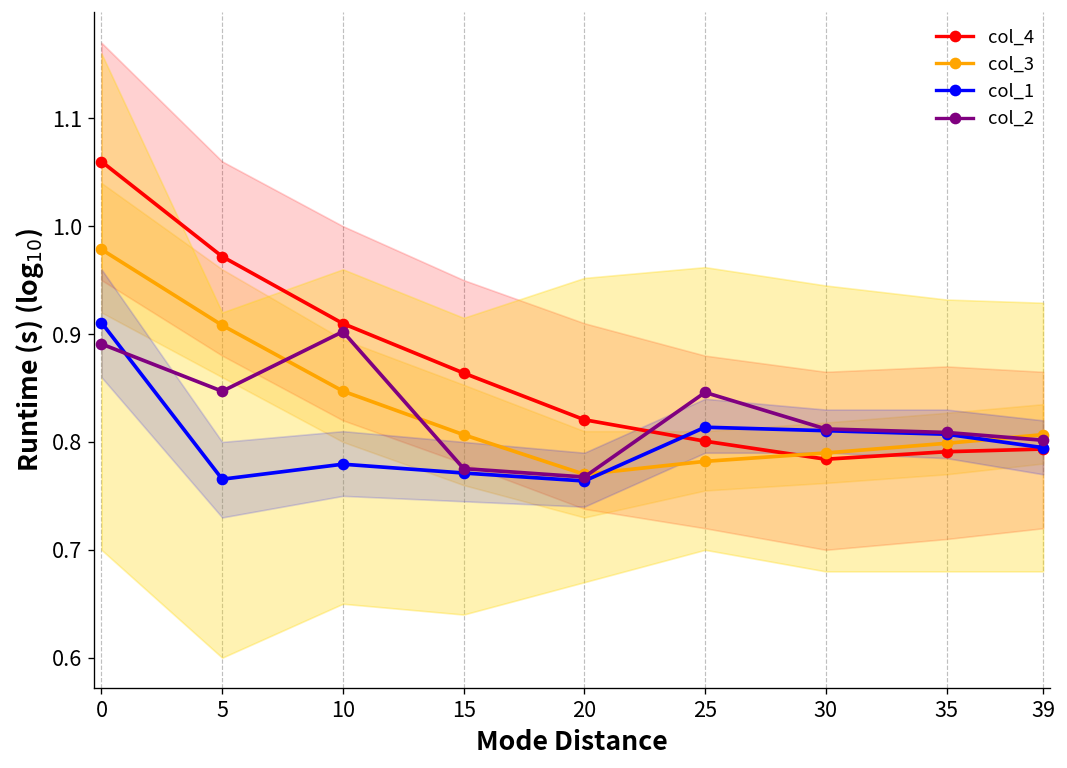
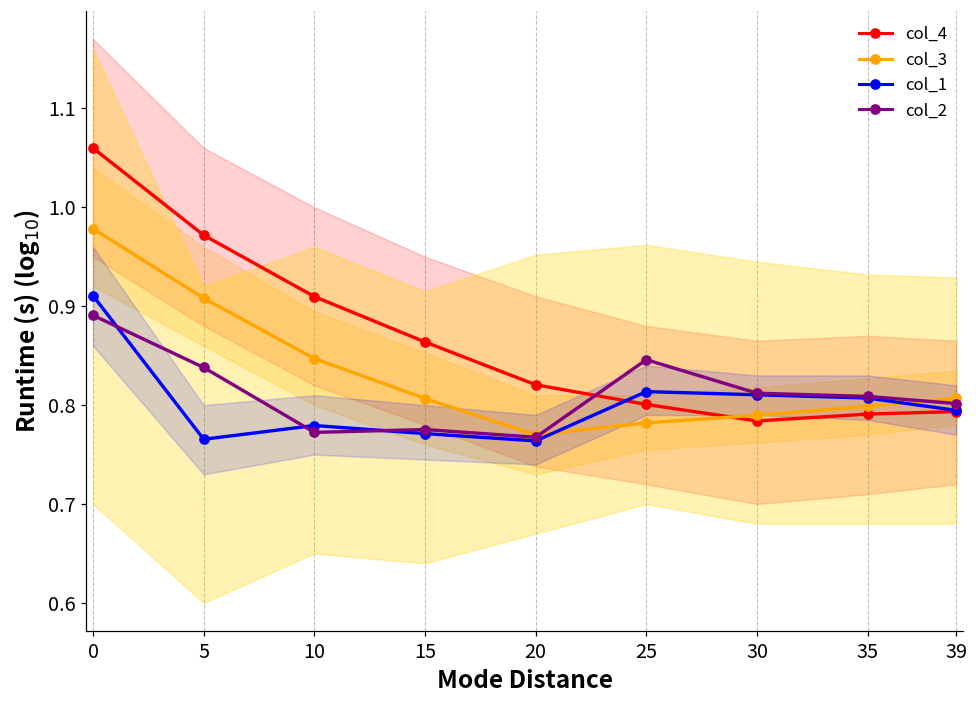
col_2, 5: 0.85 -> 0.84
col_2, 10: 0.90 -> 0.77
